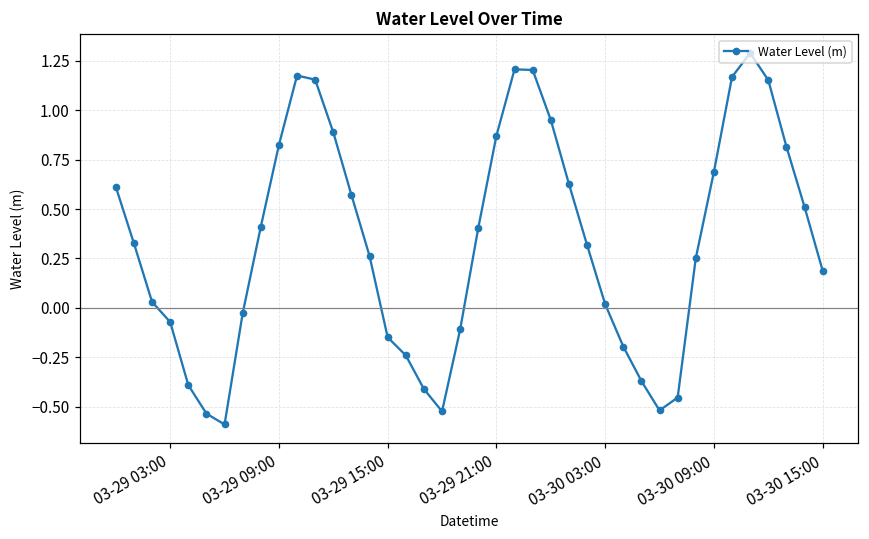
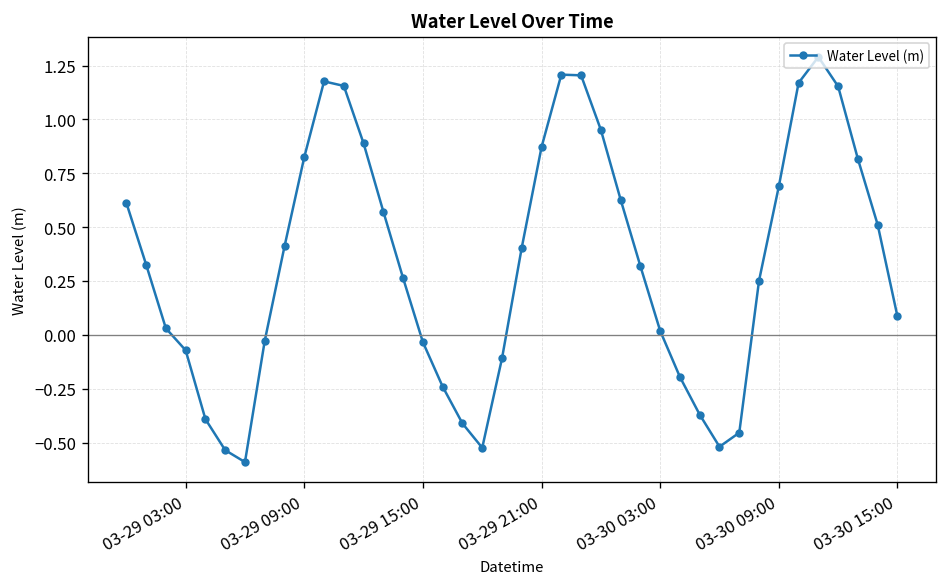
03-29 15:00: -0.15 -> -0.03
03-30 15:00: 0.19 -> 0.09
